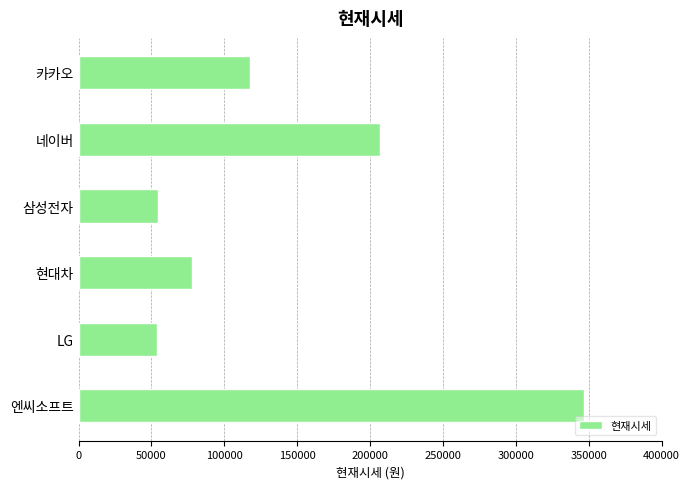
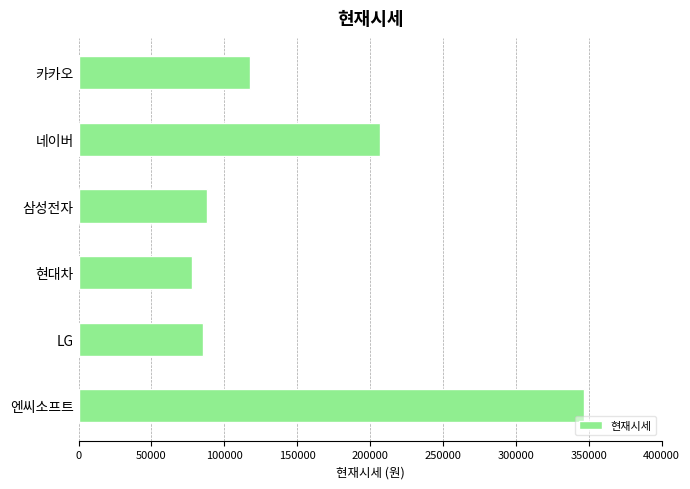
삼성전자: 54000 -> 88000
LG: 54000 -> 85000
